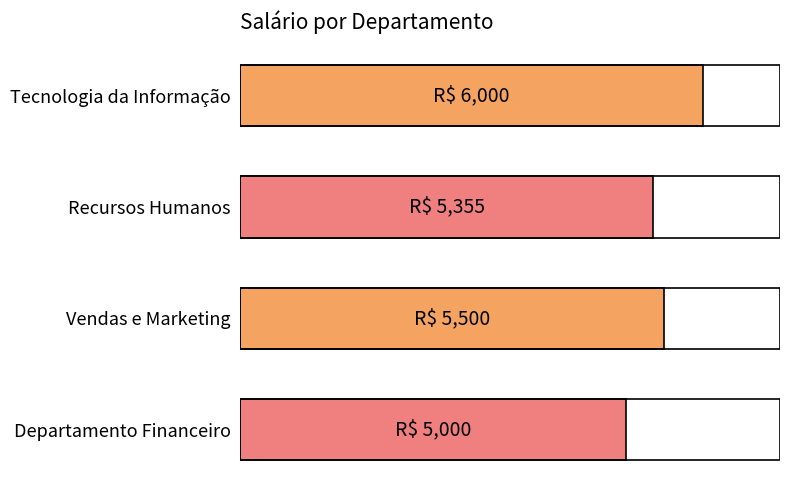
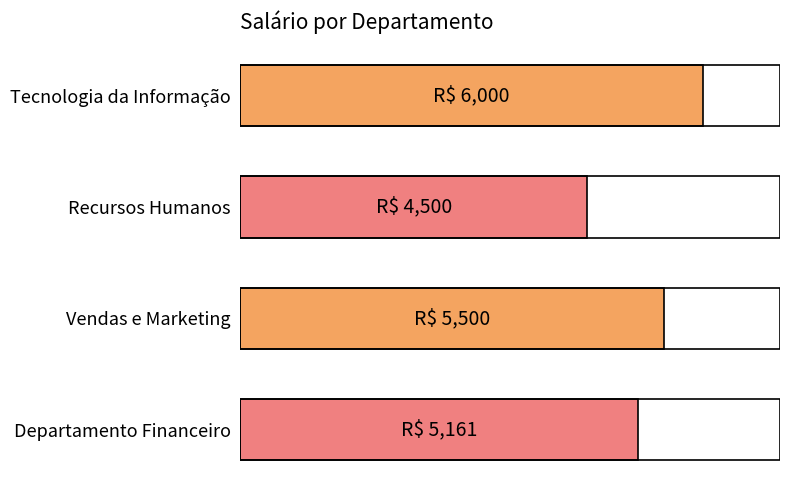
Recursos Humanos: 5,355 -> 4,500
Departamento Financeiro: 5,000 -> 5,161
